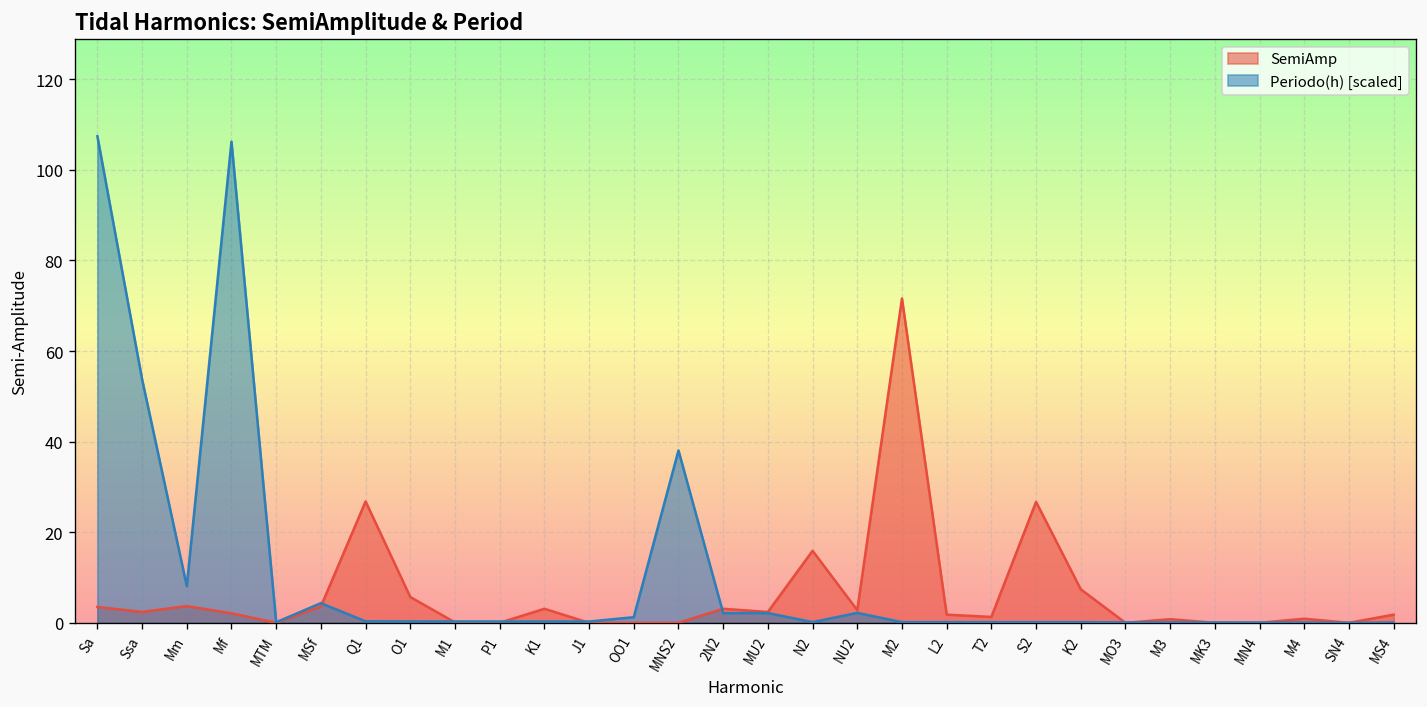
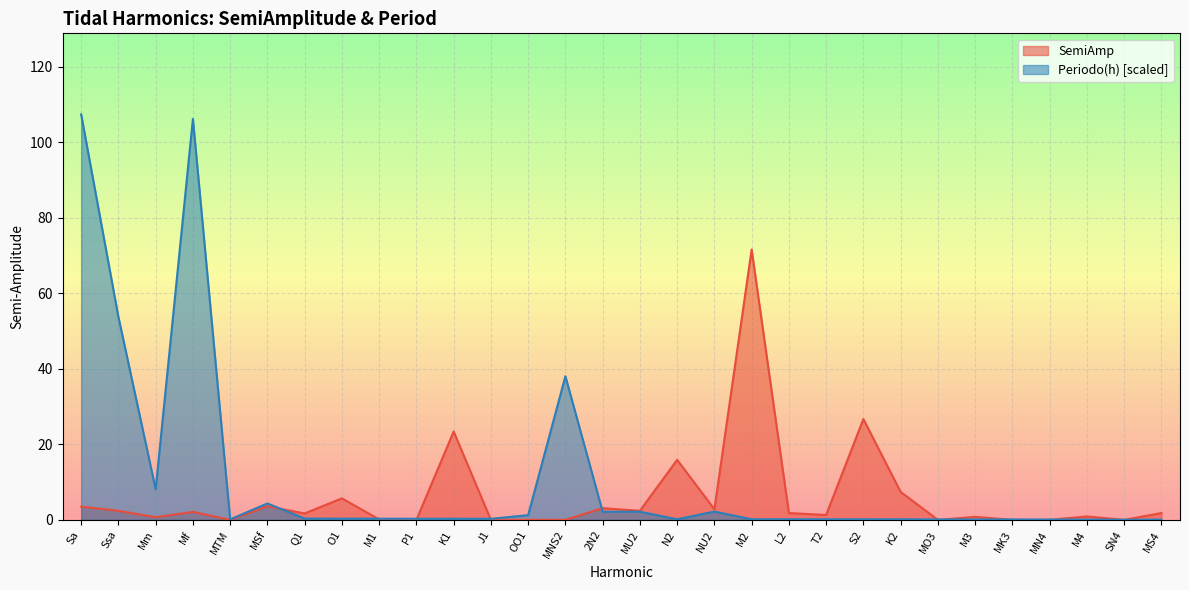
SemiAmp, Mm: 4 -> 1
SemiAmp, Q1: 27 -> 2
SemiAmp, K1: 3 -> 23
